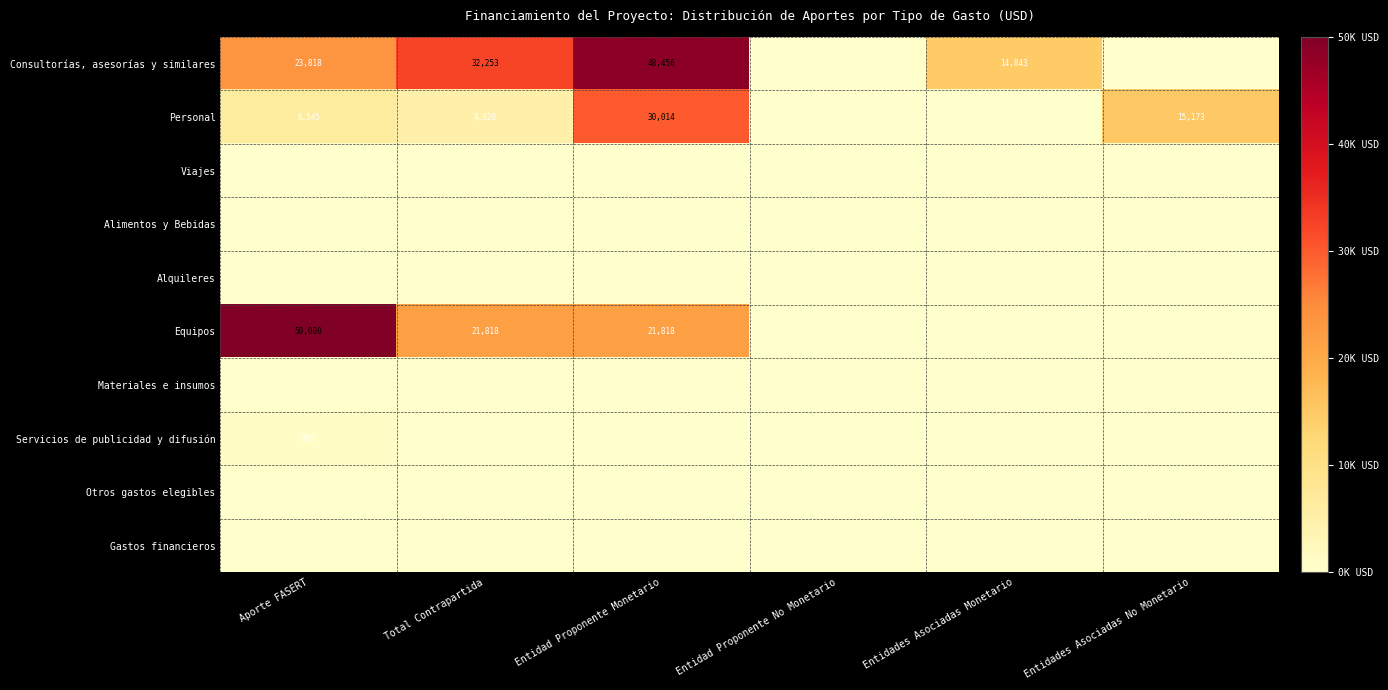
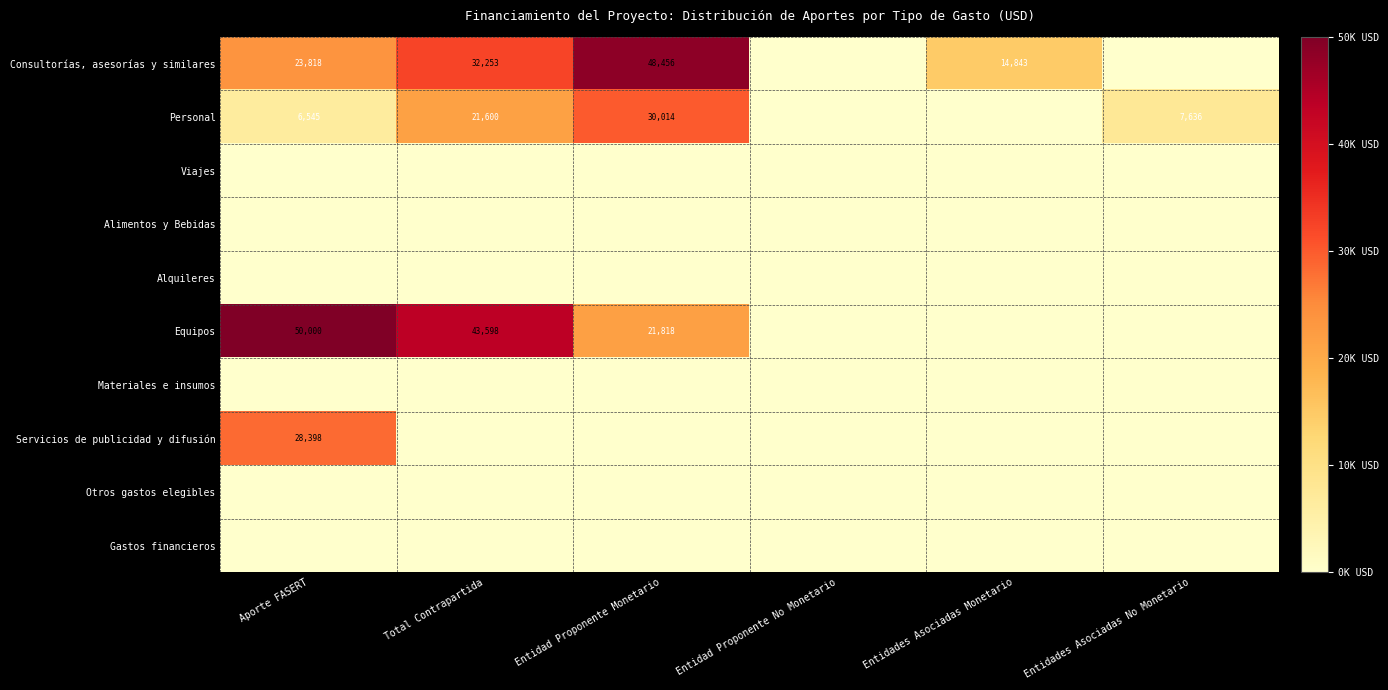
Personal, Total Contrapartida: 4,920 -> 21,600
Personal, Entidades Asociadas No Monetario: 15,173 -> 7,636
Equipos, Total Contrapartida: 21,818 -> 43,598
Servicios de publicidad y difusión, Aporte FASERT: 909 -> 28,398
